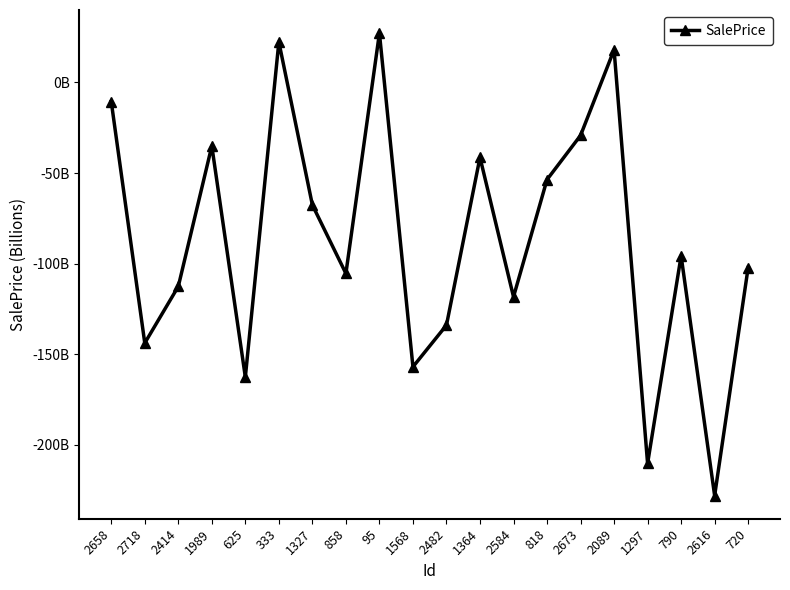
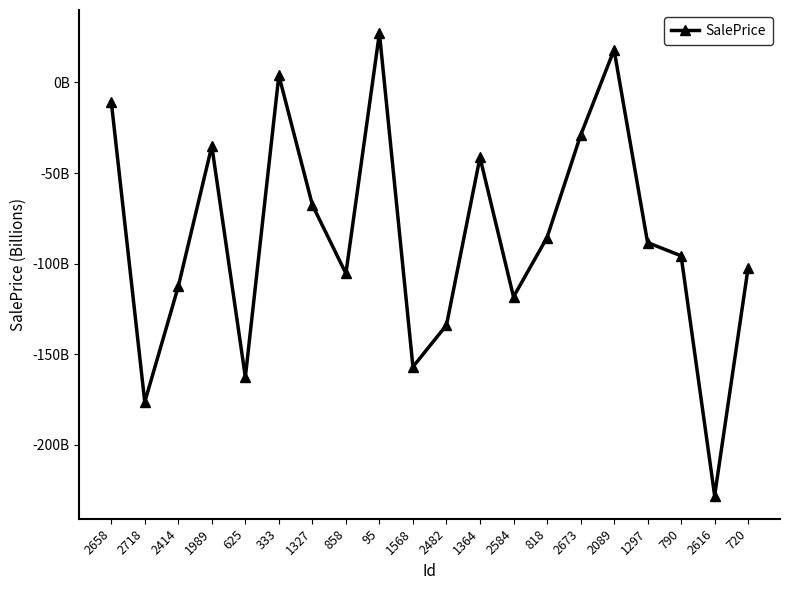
2718: -144000000000 -> -177000000000
333: 22000000000 -> 4000000000
818: -54000000000 -> -86000000000
1297: -210000000000 -> -88000000000
